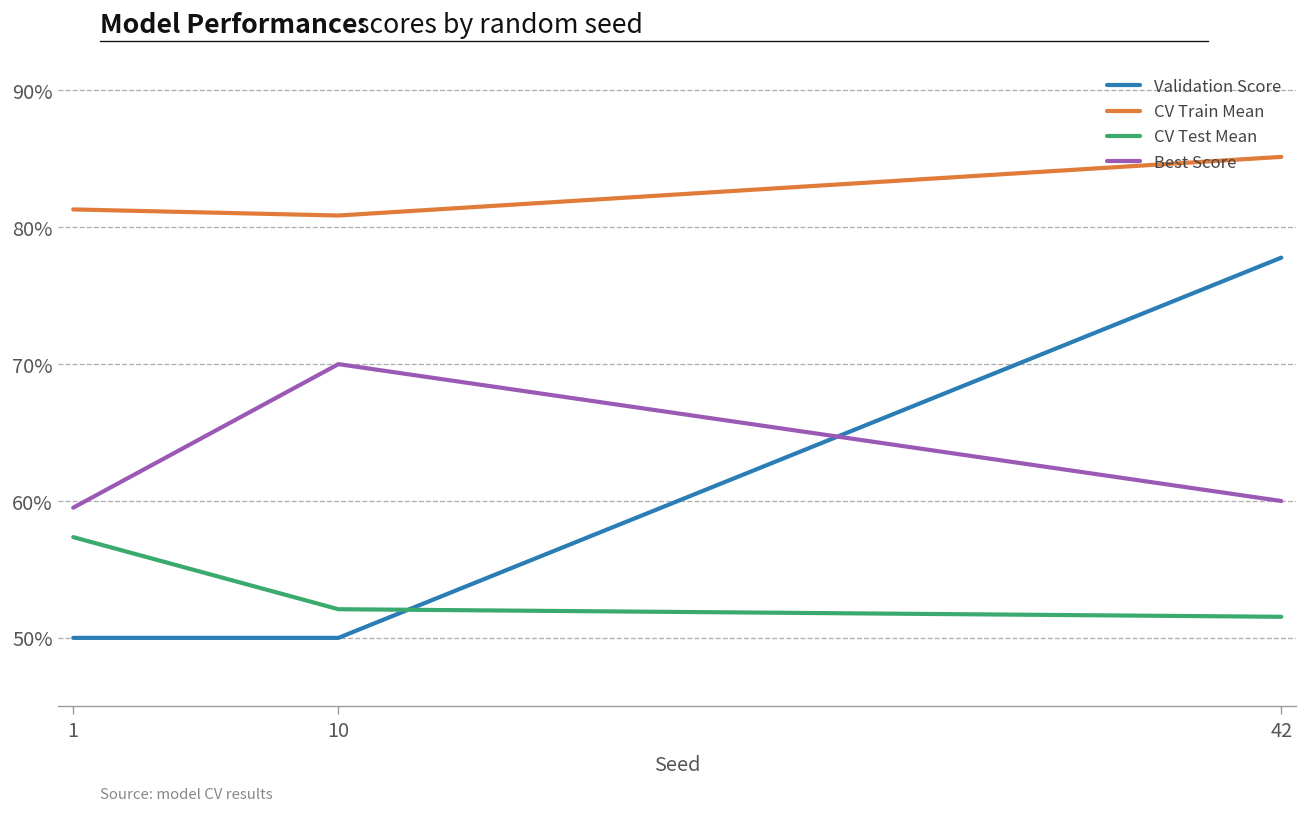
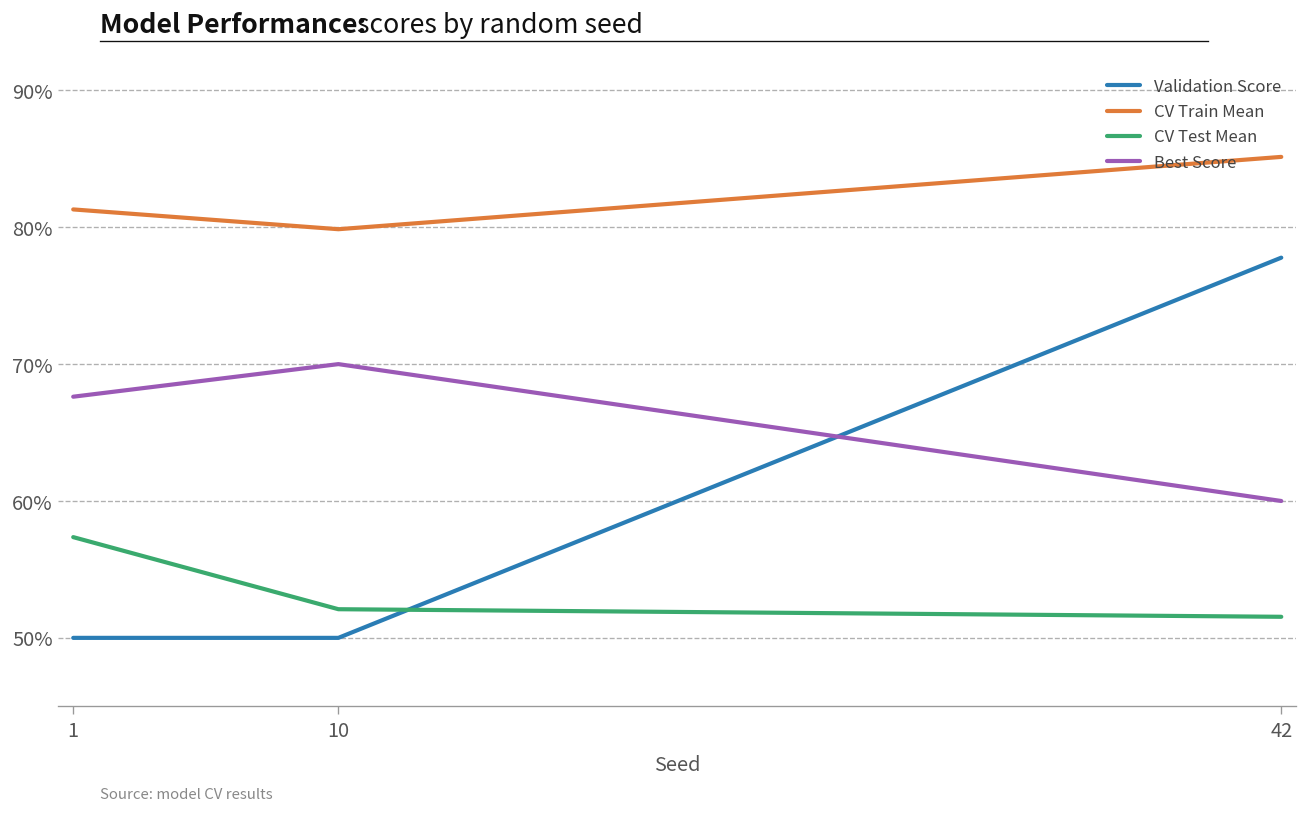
Best Score, 1: 59.5% -> 67.6%
CV Train Mean, 10: 80.9% -> 79.9%
